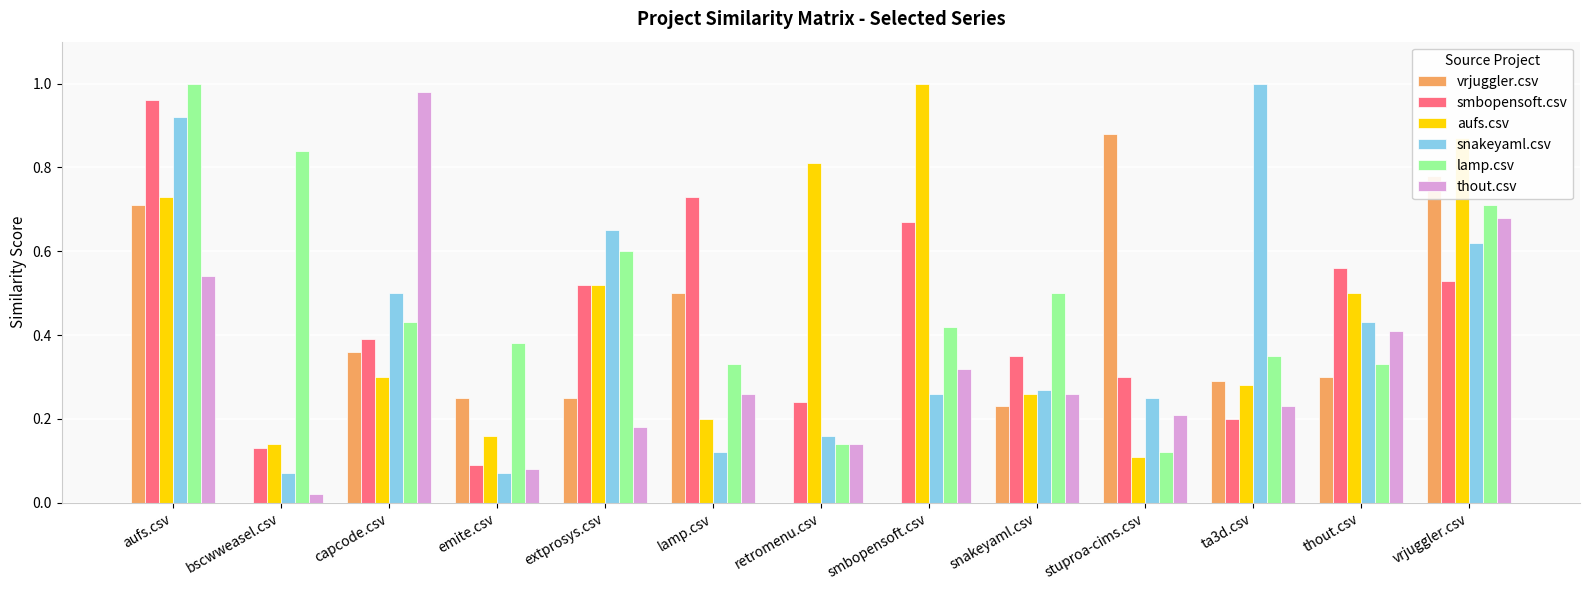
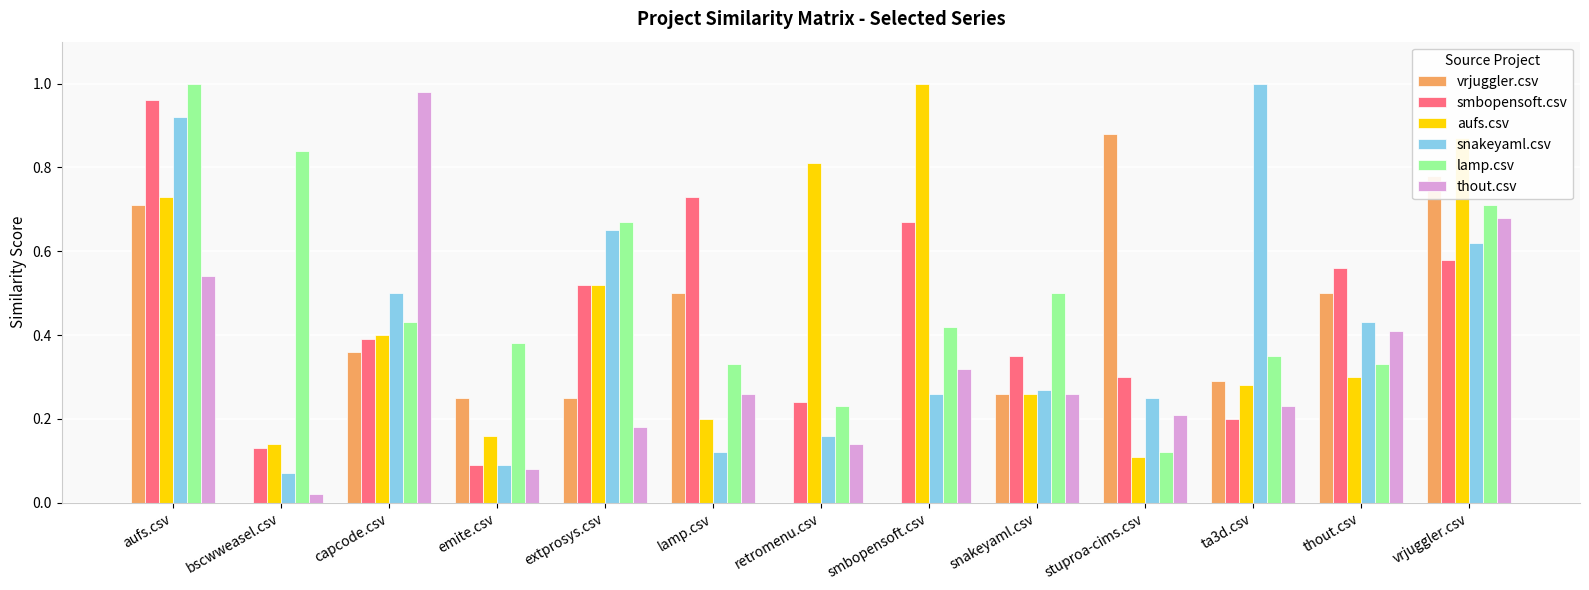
aufs.csv, capcode.csv: 0.3 -> 0.4
snakeyaml.csv, emite.csv: 0.07 -> 0.09
lamp.csv, extprosys.csv: 0.60 -> 0.67
lamp.csv, retromenu.csv: 0.14 -> 0.23
vrjuggler.csv, snakeyaml.csv: 0.23 -> 0.26
vrjuggler.csv, thout.csv: 0.3 -> 0.5
aufs.csv, thout.csv: 0.5 -> 0.3
smbopensoft.csv, vrjuggler.csv: 0.53 -> 0.58
